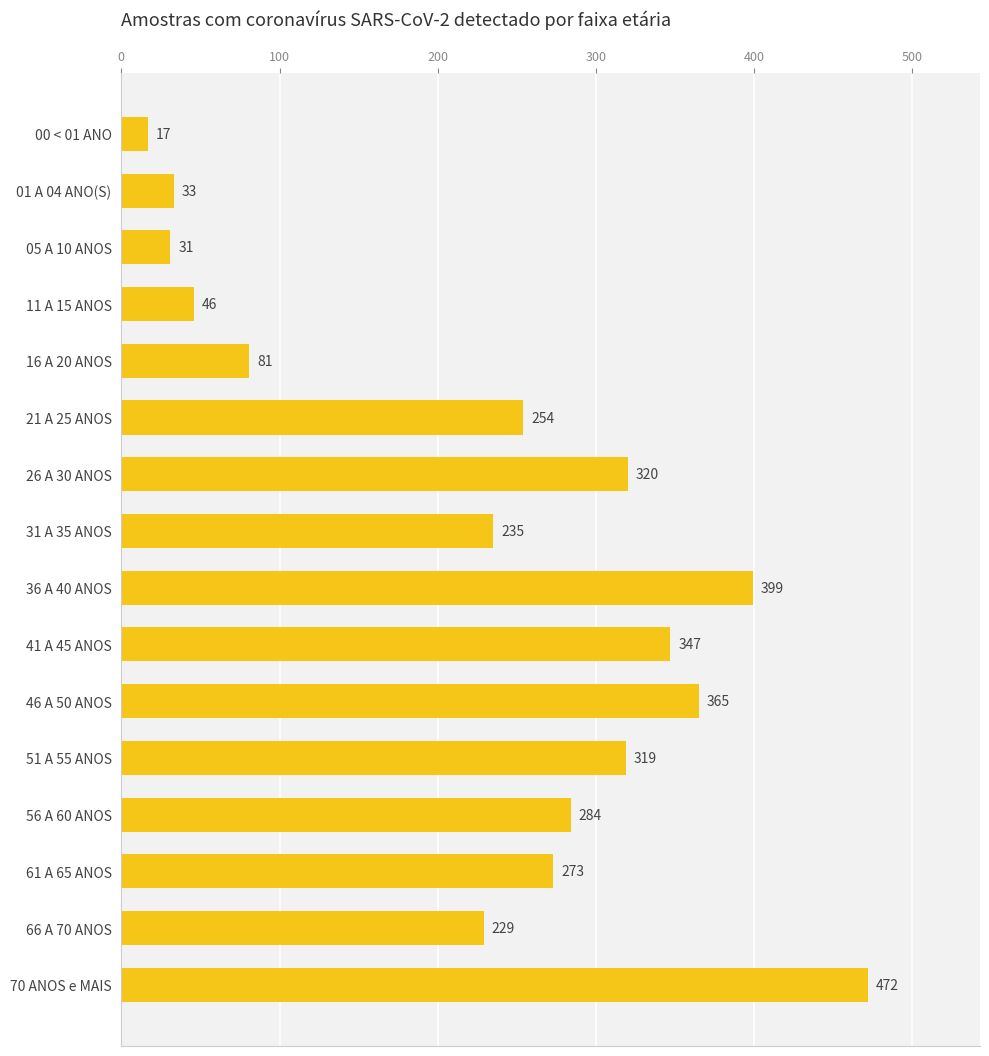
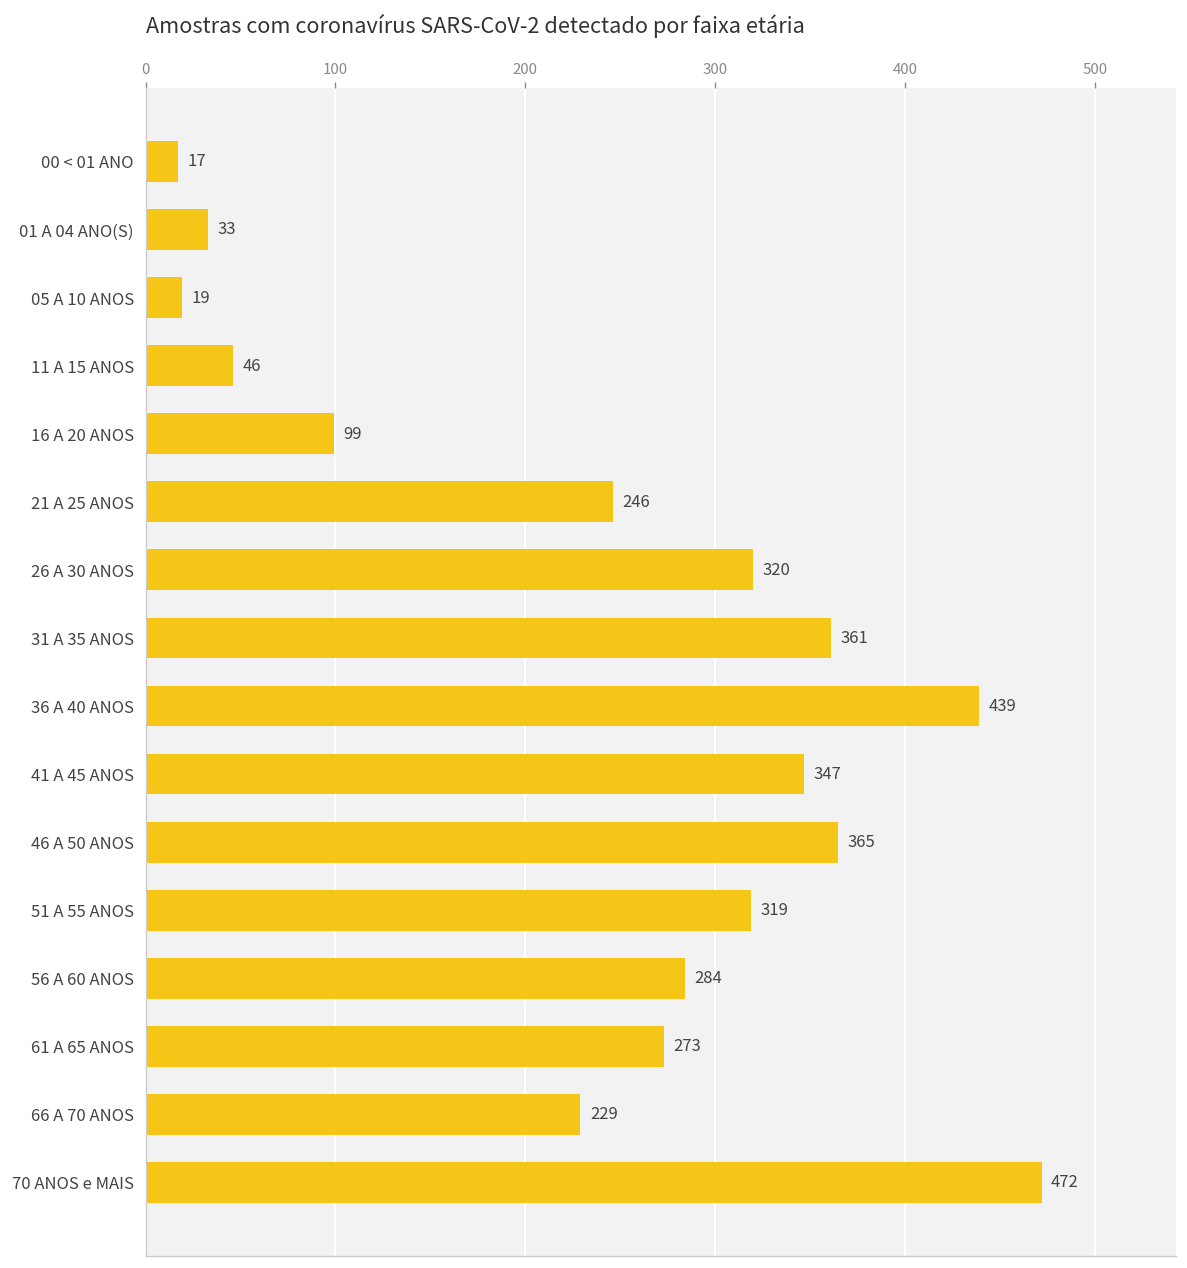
05 A 10 ANOS: 31 -> 19
16 A 20 ANOS: 81 -> 99
21 A 25 ANOS: 254 -> 246
31 A 35 ANOS: 235 -> 361
36 A 40 ANOS: 399 -> 439
